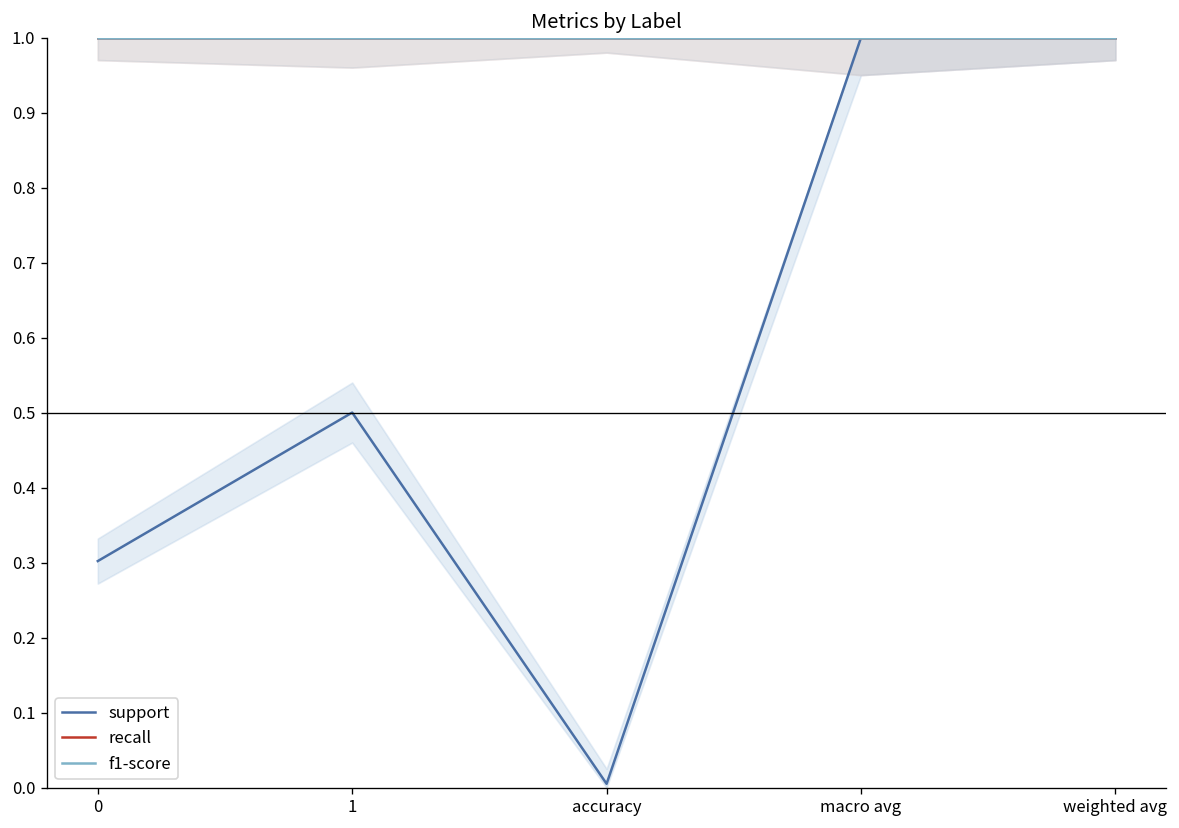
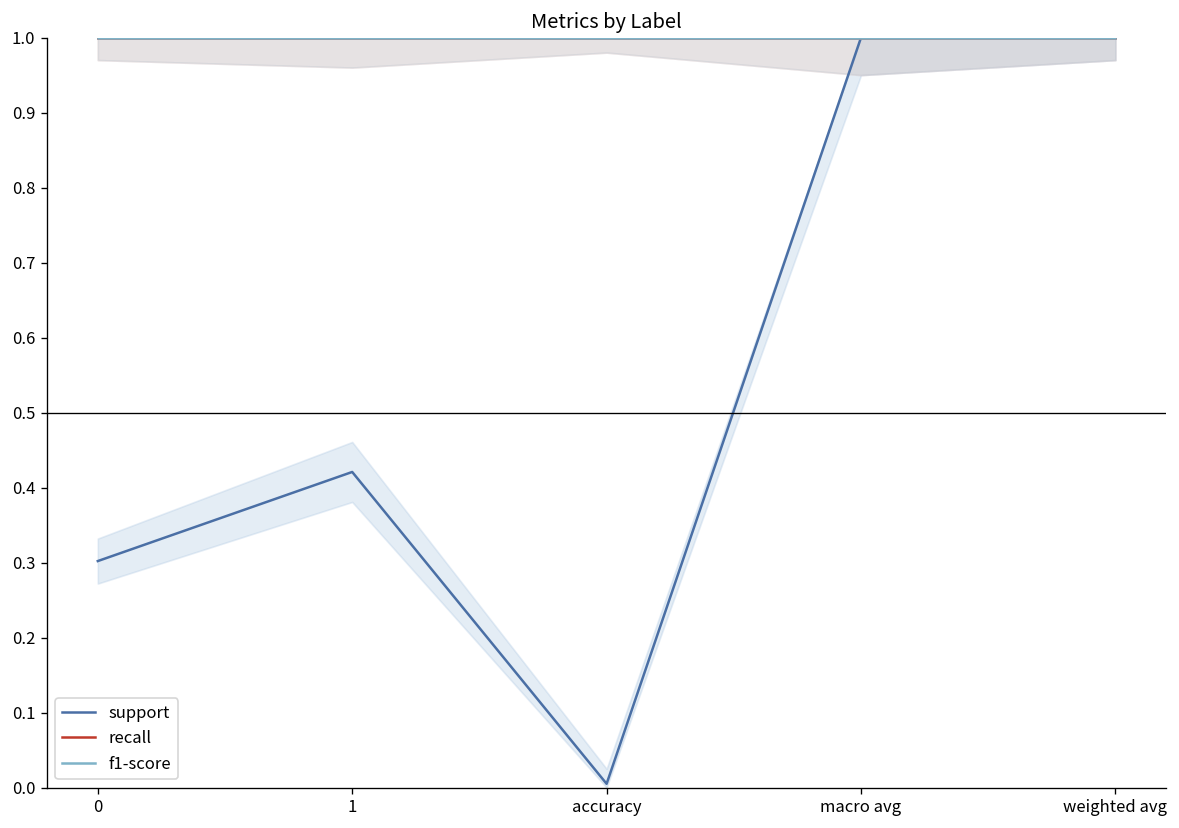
support, 1: 0.50 -> 0.42
